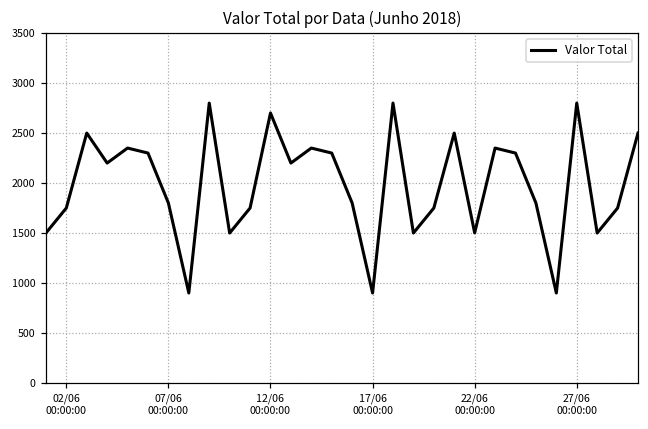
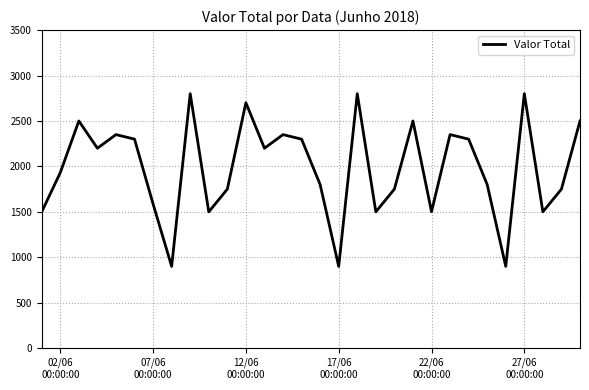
02/06 00:00:00: 1800 -> 1900
07/06 00:00:00: 1800 -> 1600
